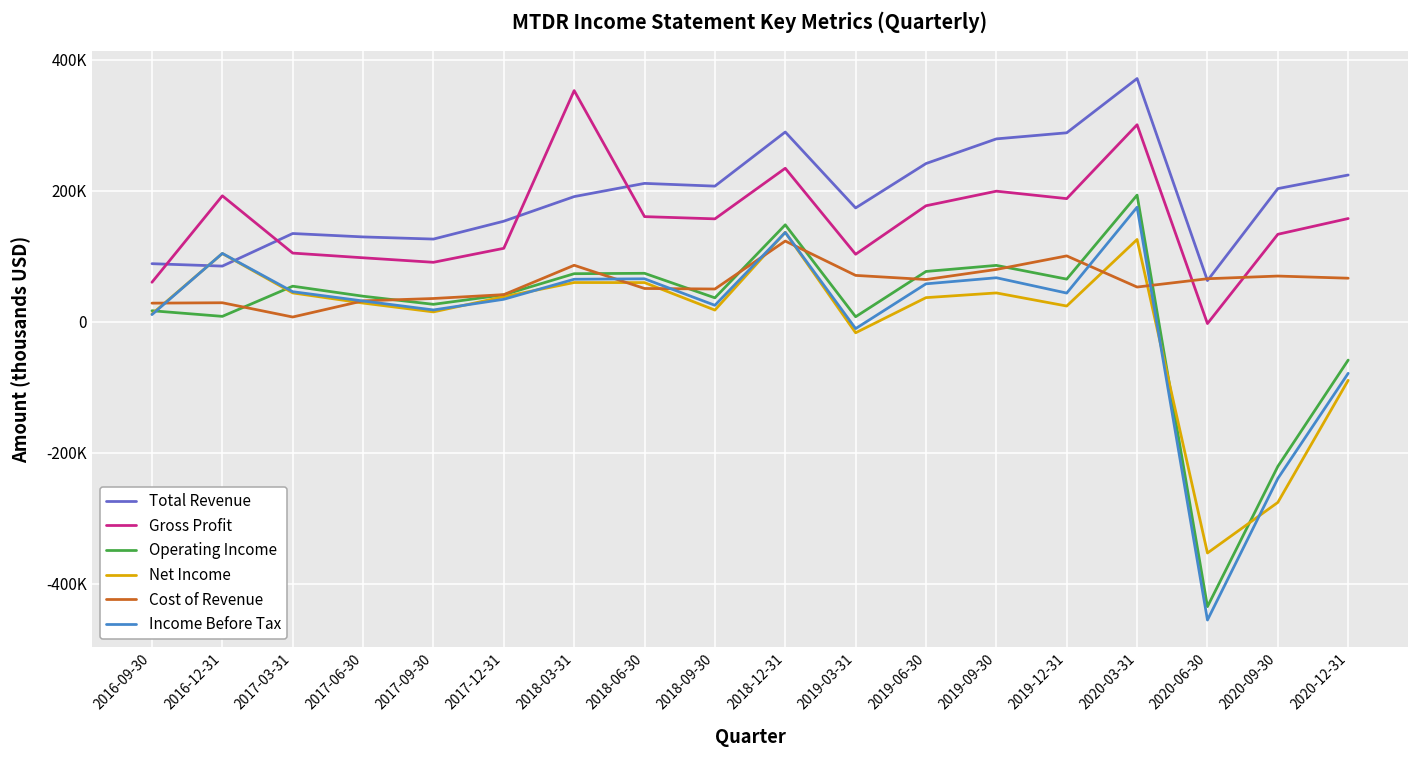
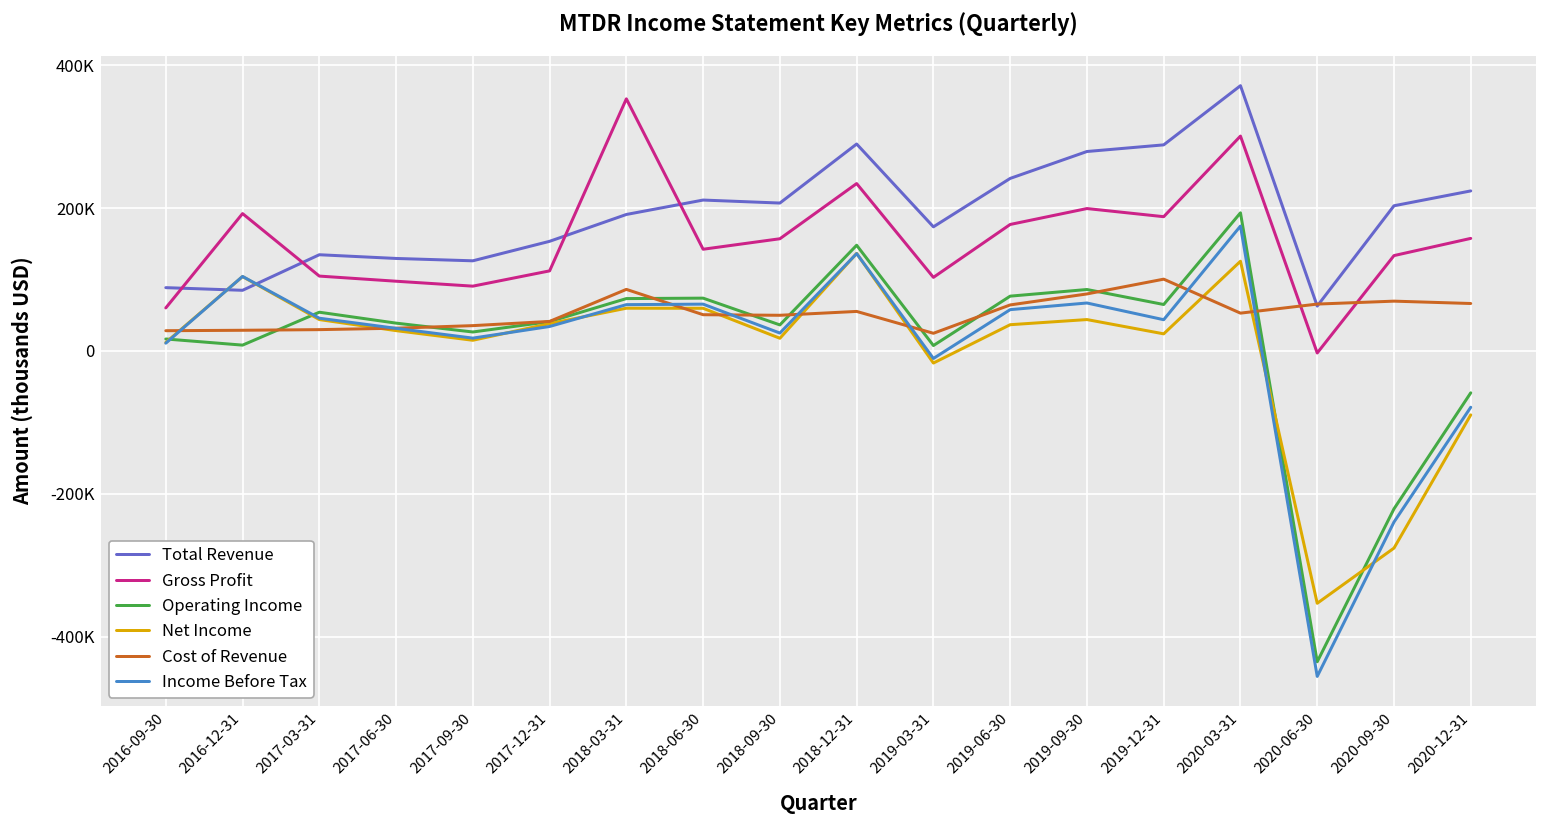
Cost of Revenue, 2017-03-31: 10000 -> 30000
Gross Profit, 2018-06-30: 160000 -> 140000
Cost of Revenue, 2018-12-31: 120000 -> 60000
Cost of Revenue, 2019-03-31: 70000 -> 20000
